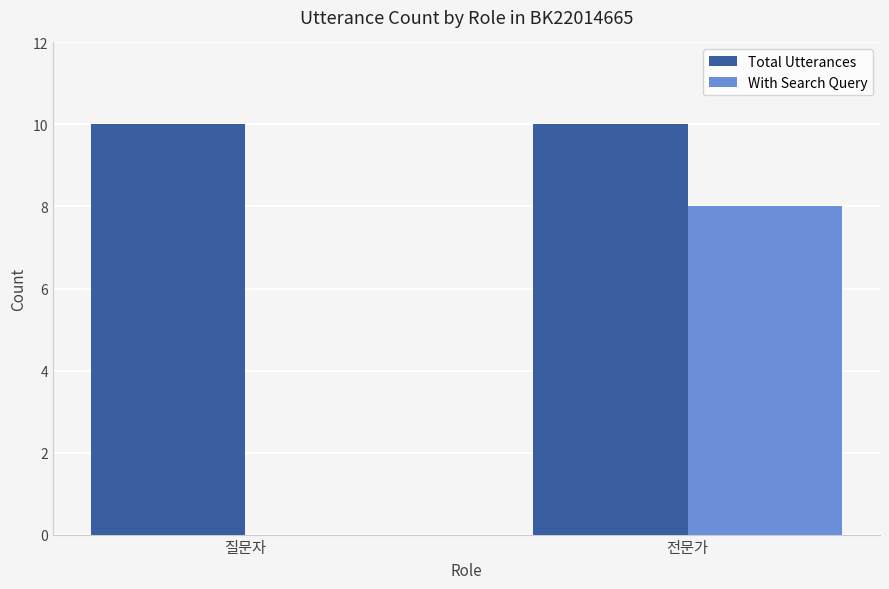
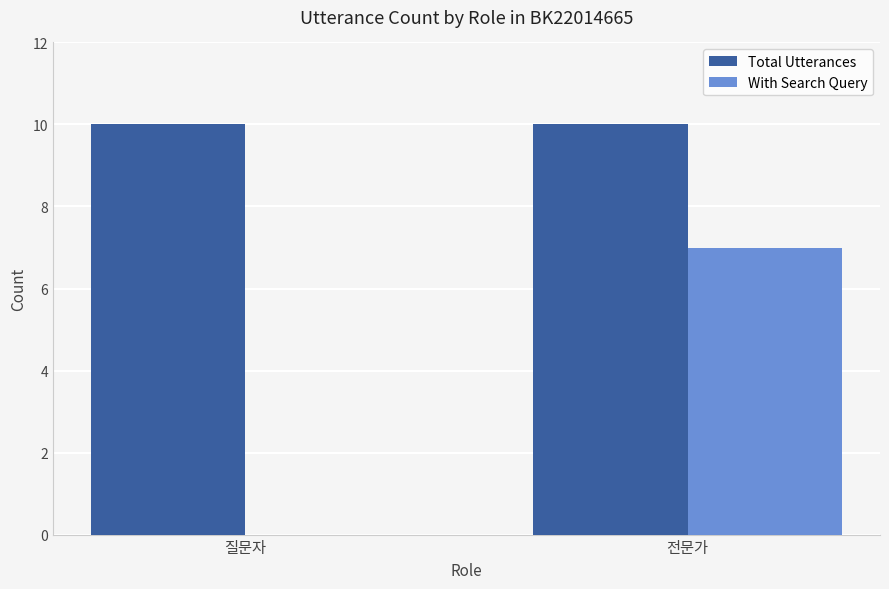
With Search Query, 전문가: 8 -> 7
